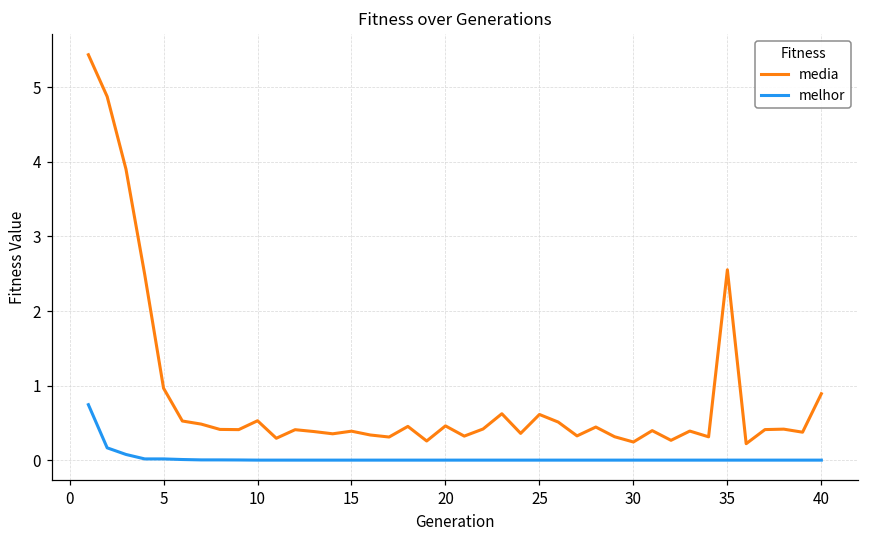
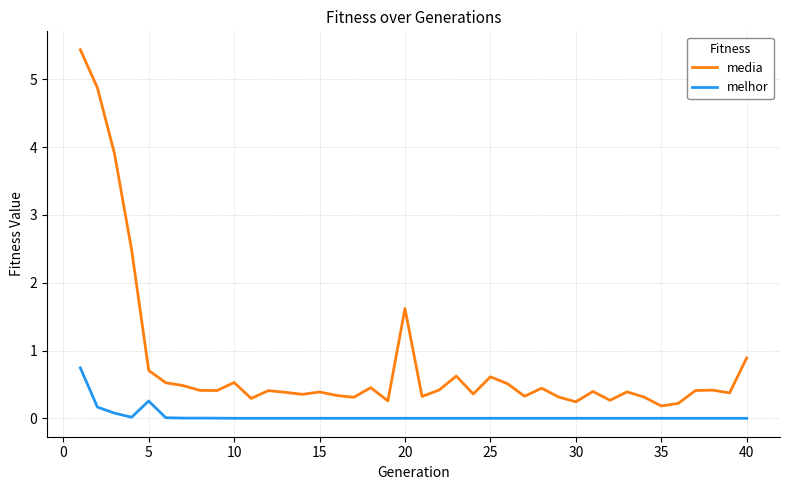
media, 5: 1.0 -> 0.7
melhor, 5: 0.0 -> 0.3
media, 20: 0.5 -> 1.6
media, 35: 2.6 -> 0.2
